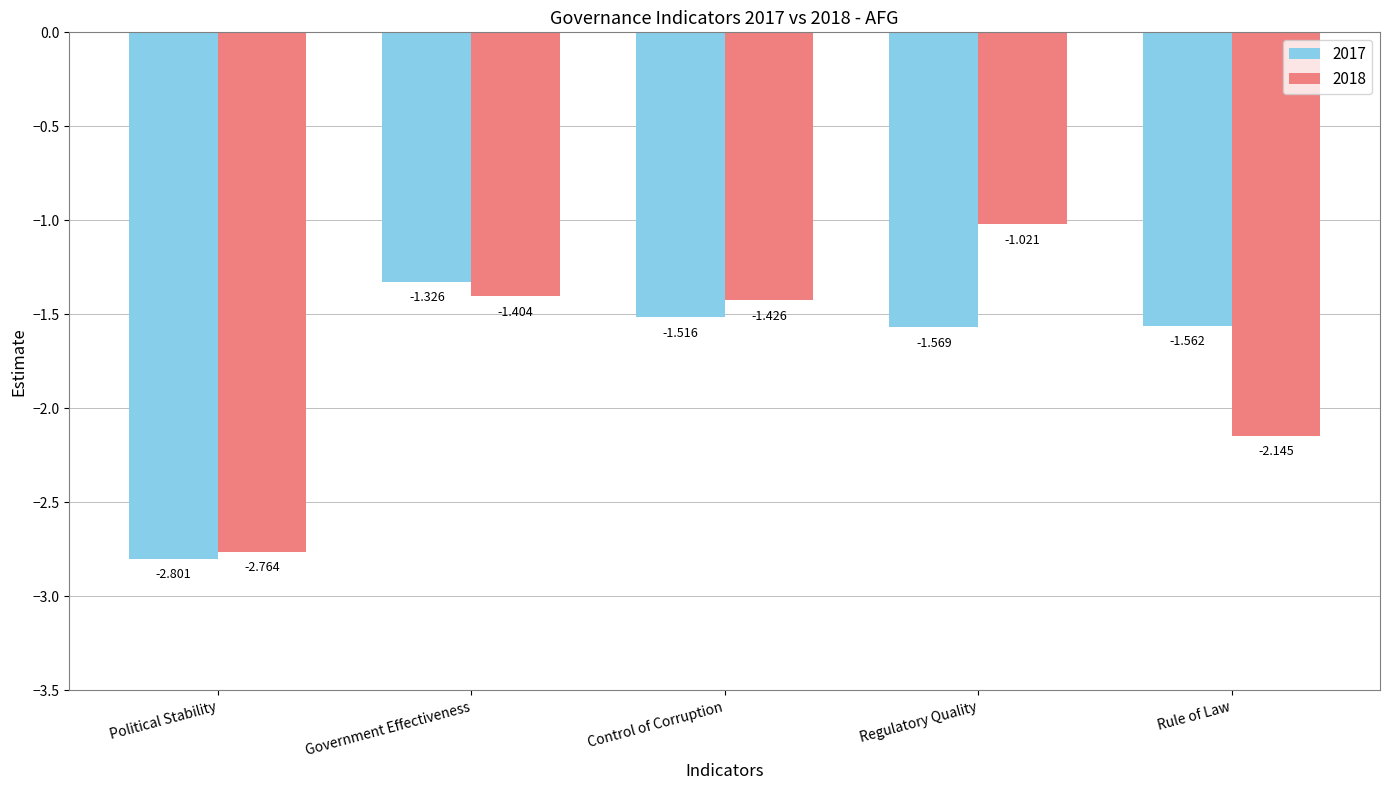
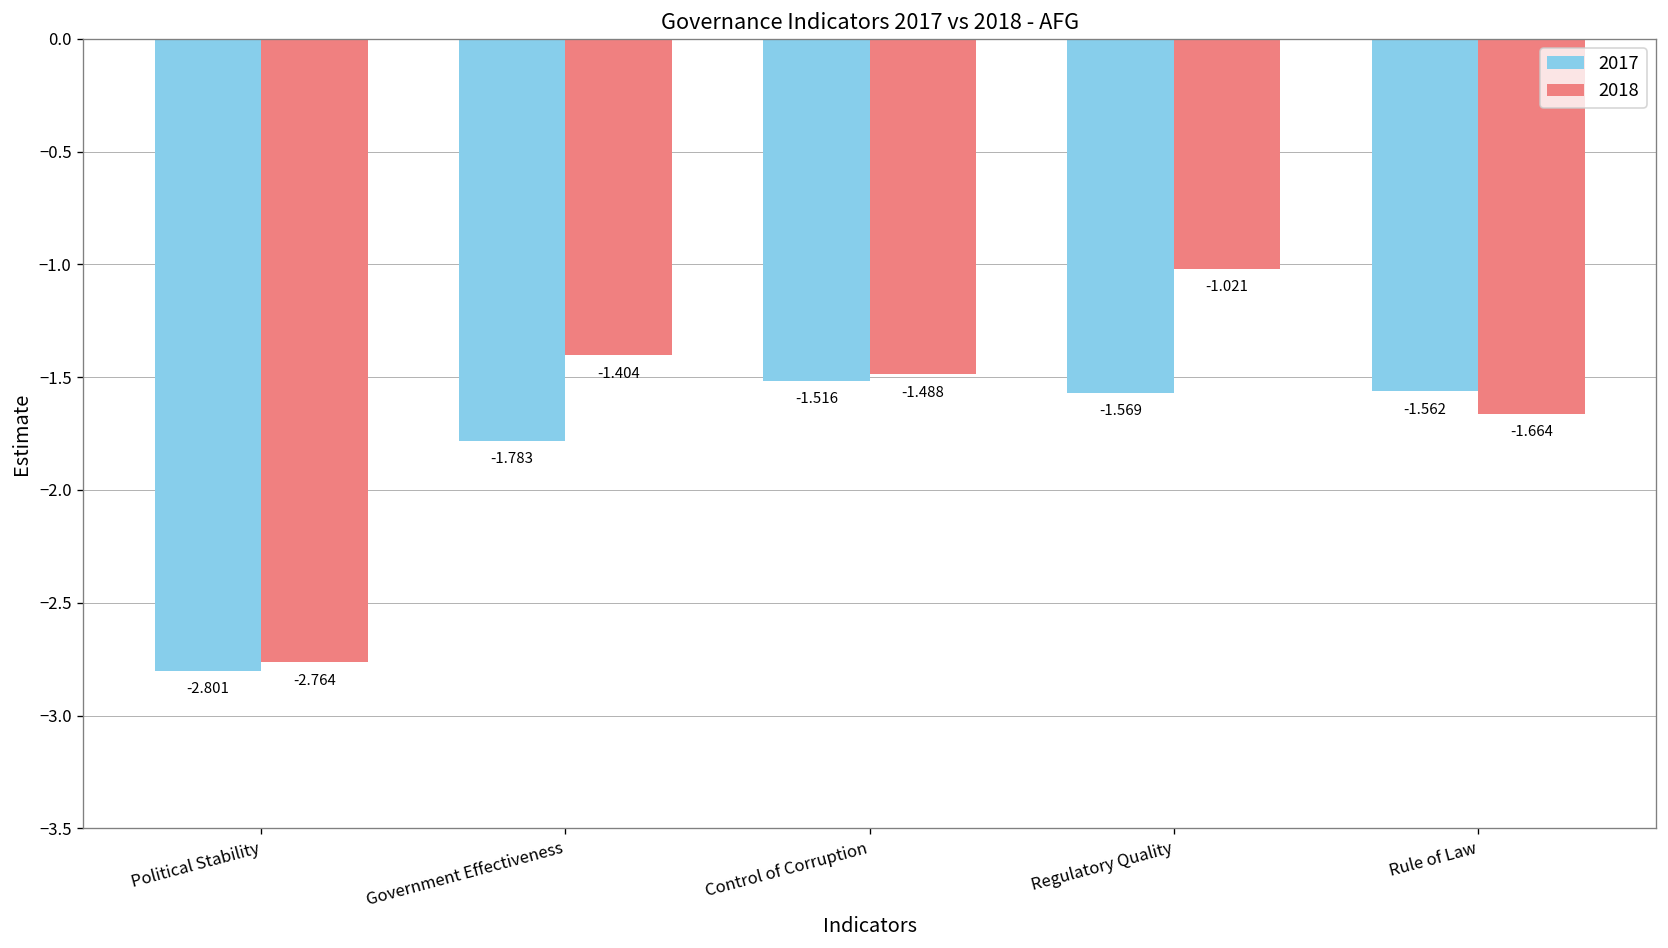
2017, Government Effectiveness: -1.326 -> -1.783
2018, Control of Corruption: -1.426 -> -1.488
2018, Rule of Law: -2.145 -> -1.664
